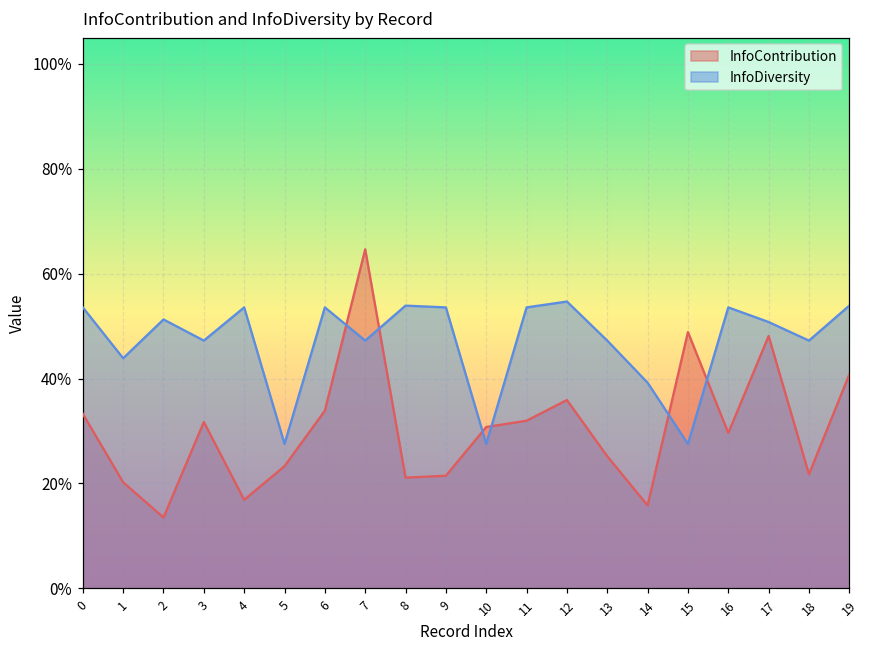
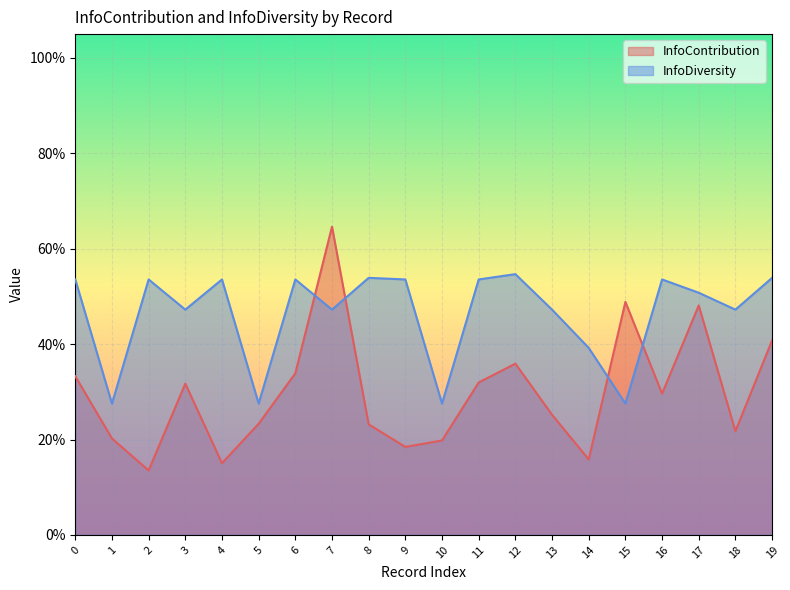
InfoDiversity, 1: 44% -> 28%
InfoDiversity, 2: 51% -> 54%
InfoContribution, 4: 17% -> 15%
InfoContribution, 8: 21% -> 23%
InfoContribution, 9: 21% -> 18%
InfoContribution, 10: 31% -> 20%
